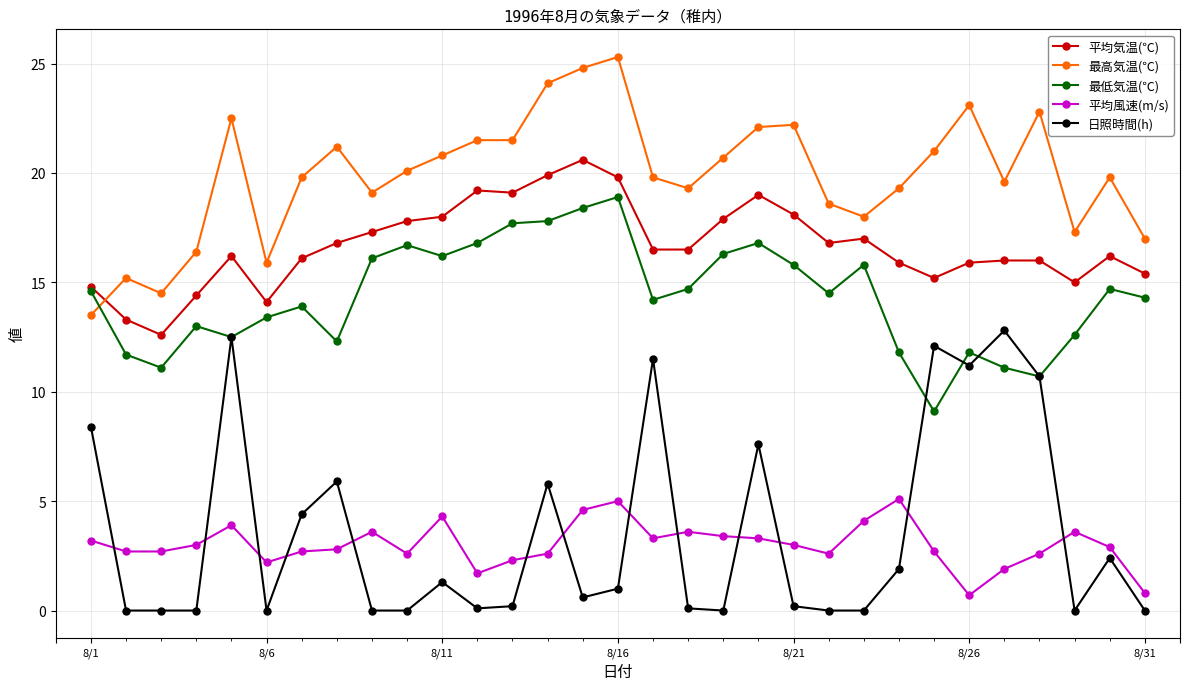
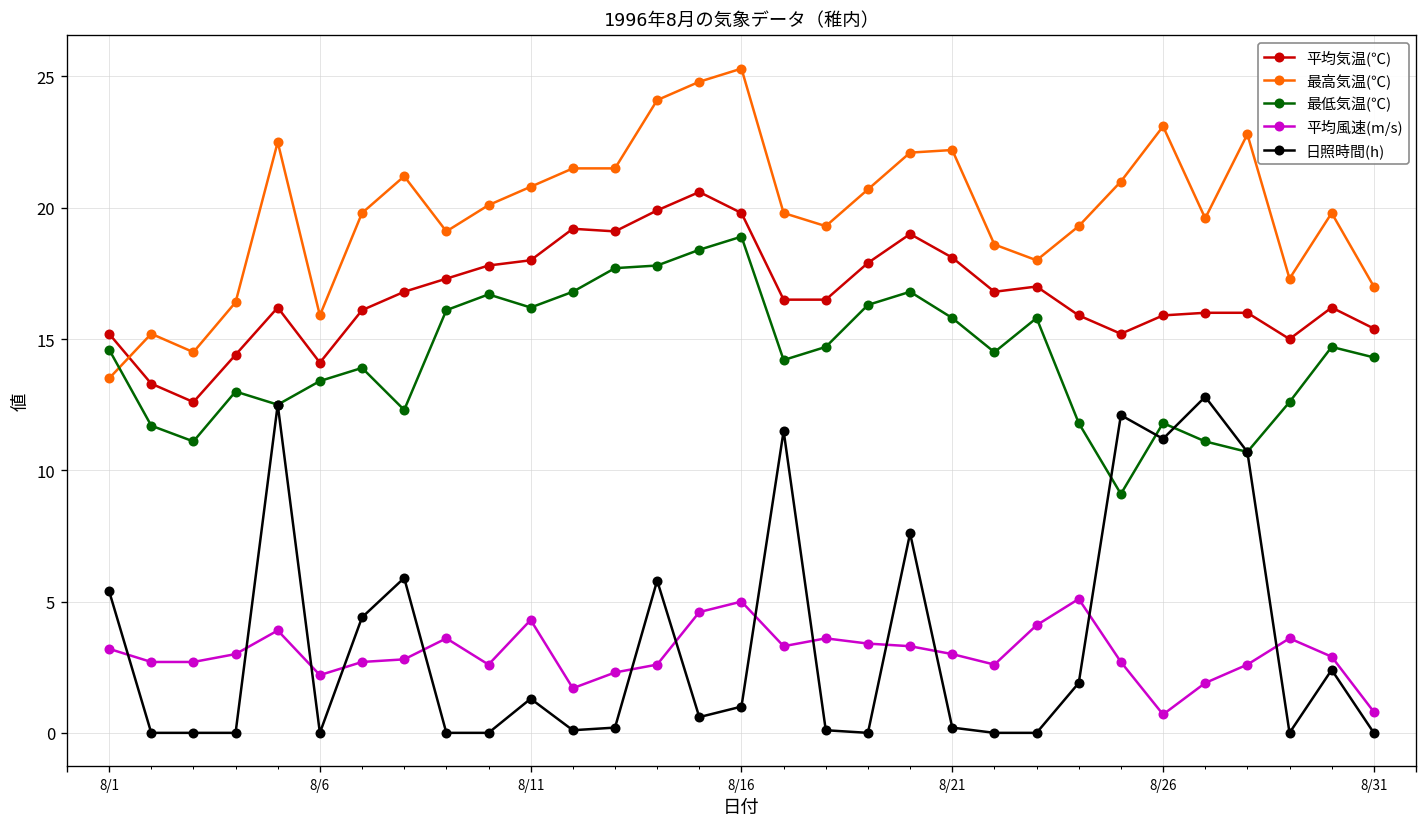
平均気温(℃), 8/1: 14.8 -> 15.2
日照時間(h), 8/1: 8.4 -> 5.4
